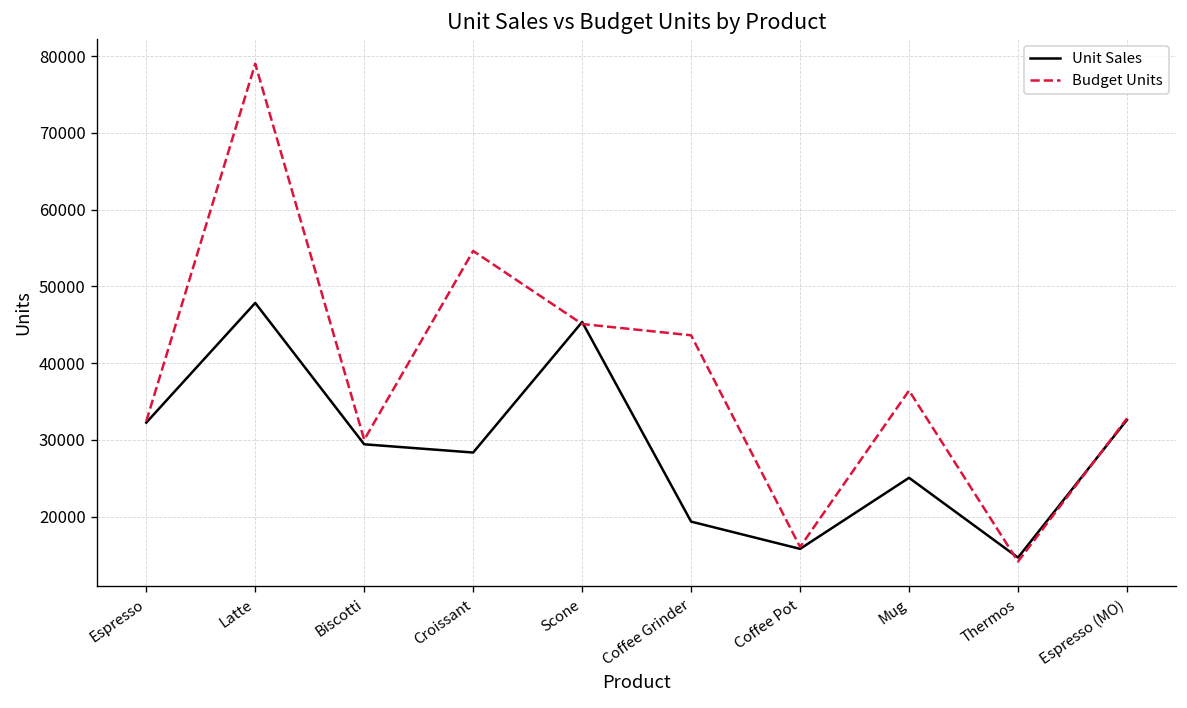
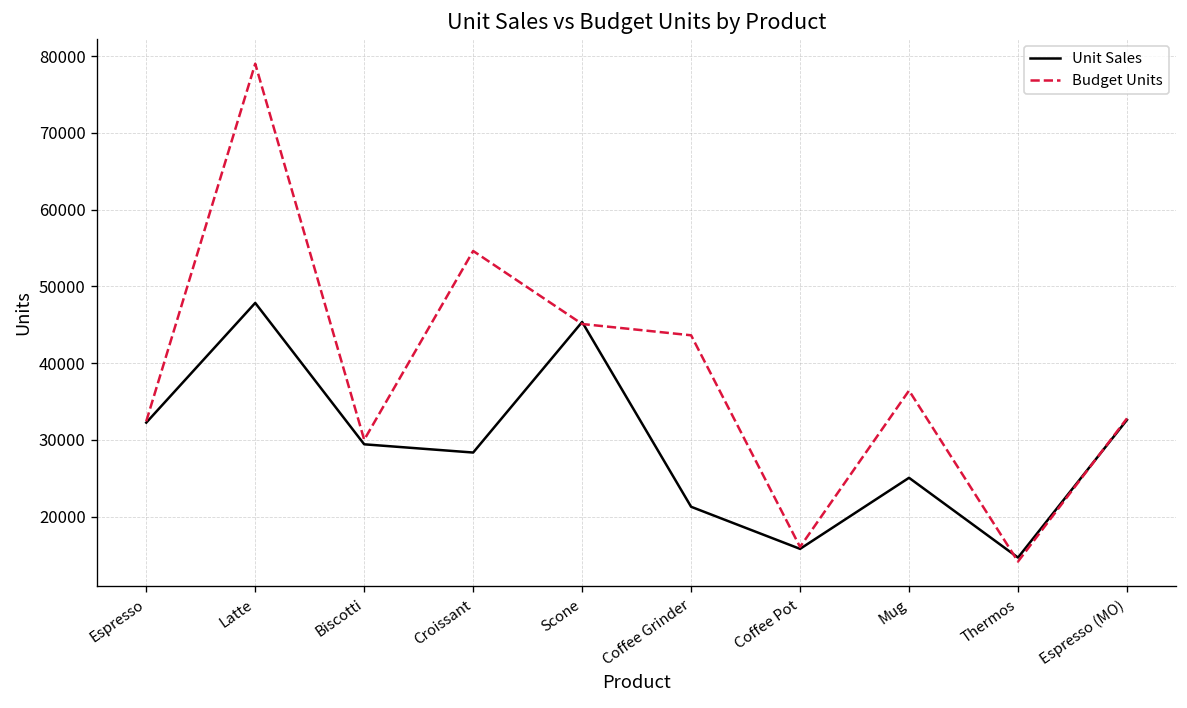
Unit Sales, Coffee Grinder: 19000 -> 21000
